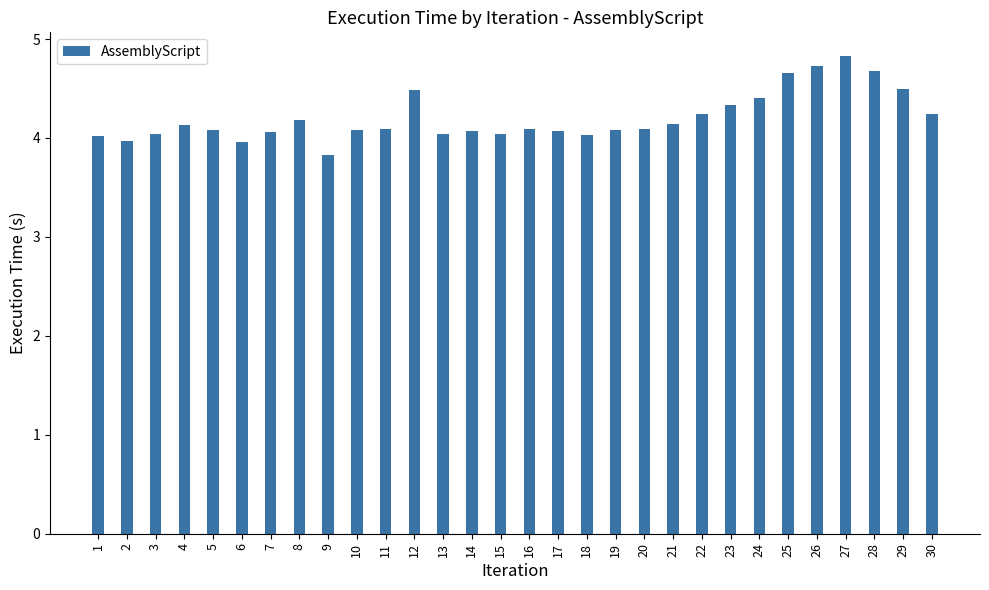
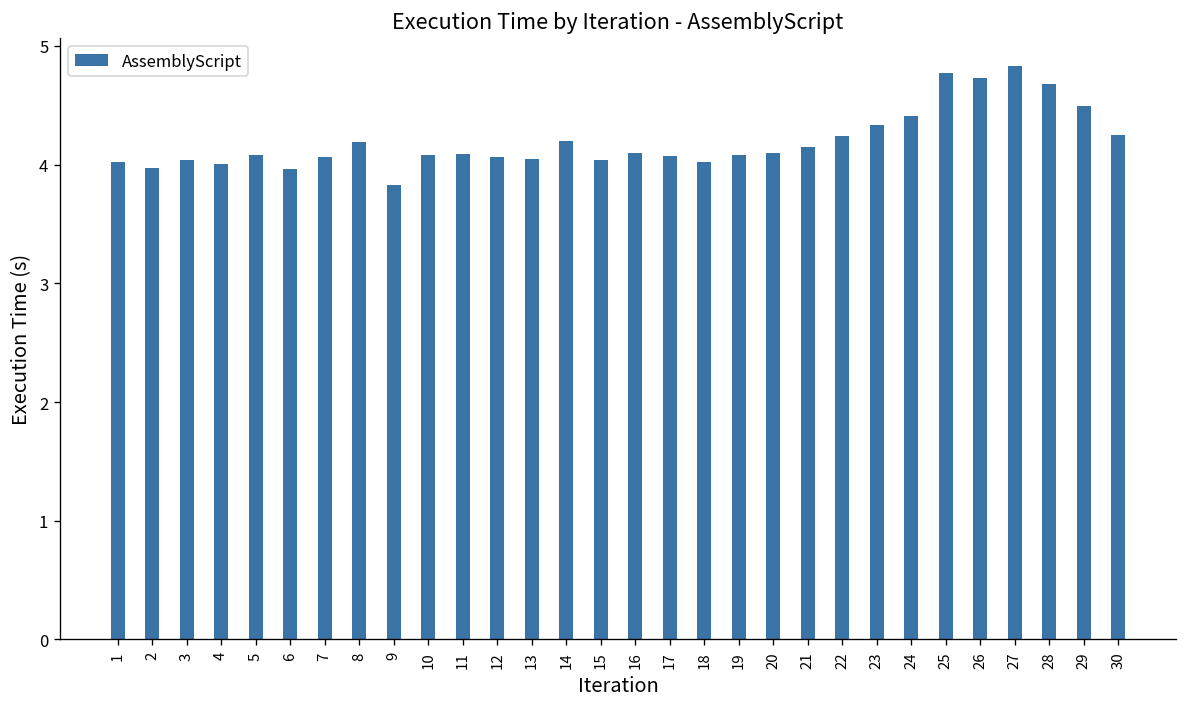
4: 4.1 -> 4.0
12: 4.5 -> 4.1
14: 4.1 -> 4.2
25: 4.7 -> 4.8
